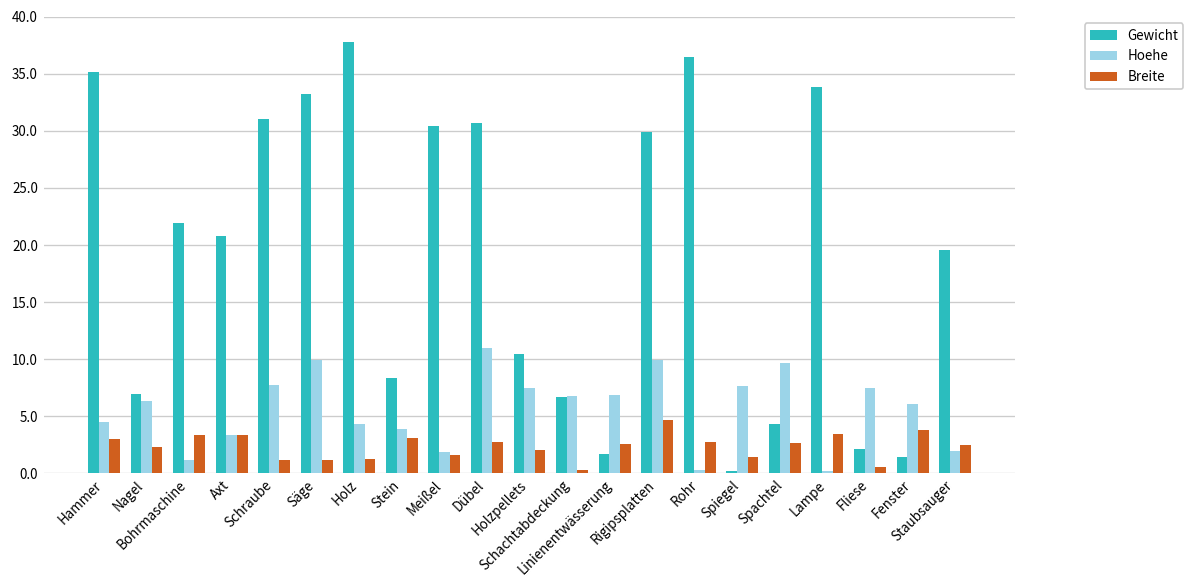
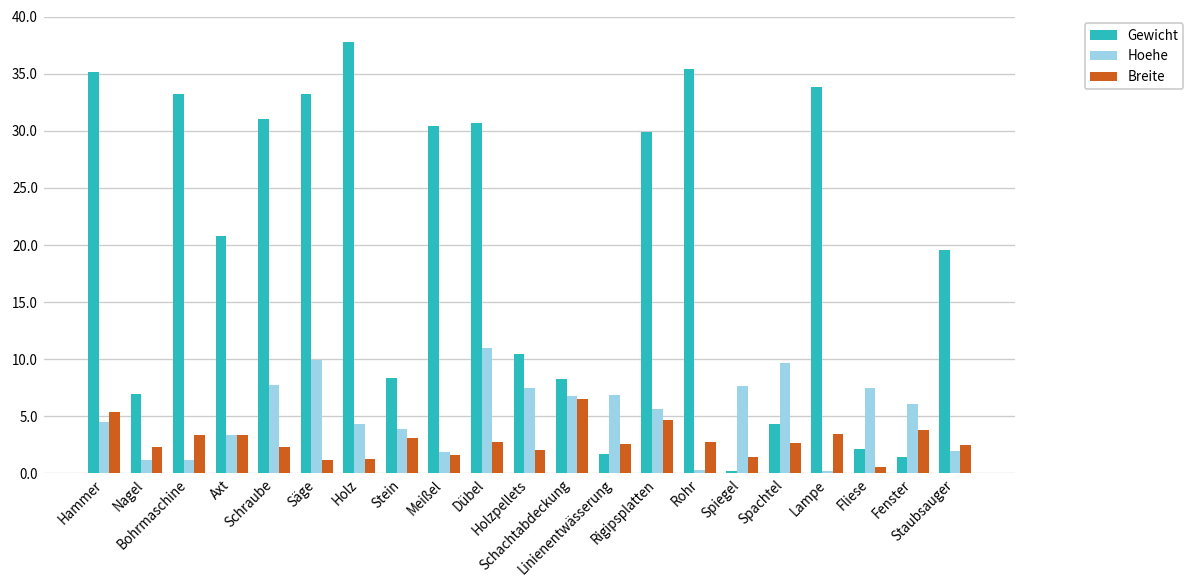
Breite, Hammer: 3 -> 5
Hoehe, Nagel: 6 -> 1
Gewicht, Bohrmaschine: 22 -> 33
Breite, Schraube: 1 -> 2
Gewicht, Schachtabdeckung: 7 -> 8
Breite, Schachtabdeckung: 0 -> 6
Hoehe, Rigipsplatten: 10 -> 6
Gewicht, Rohr: 36 -> 35
